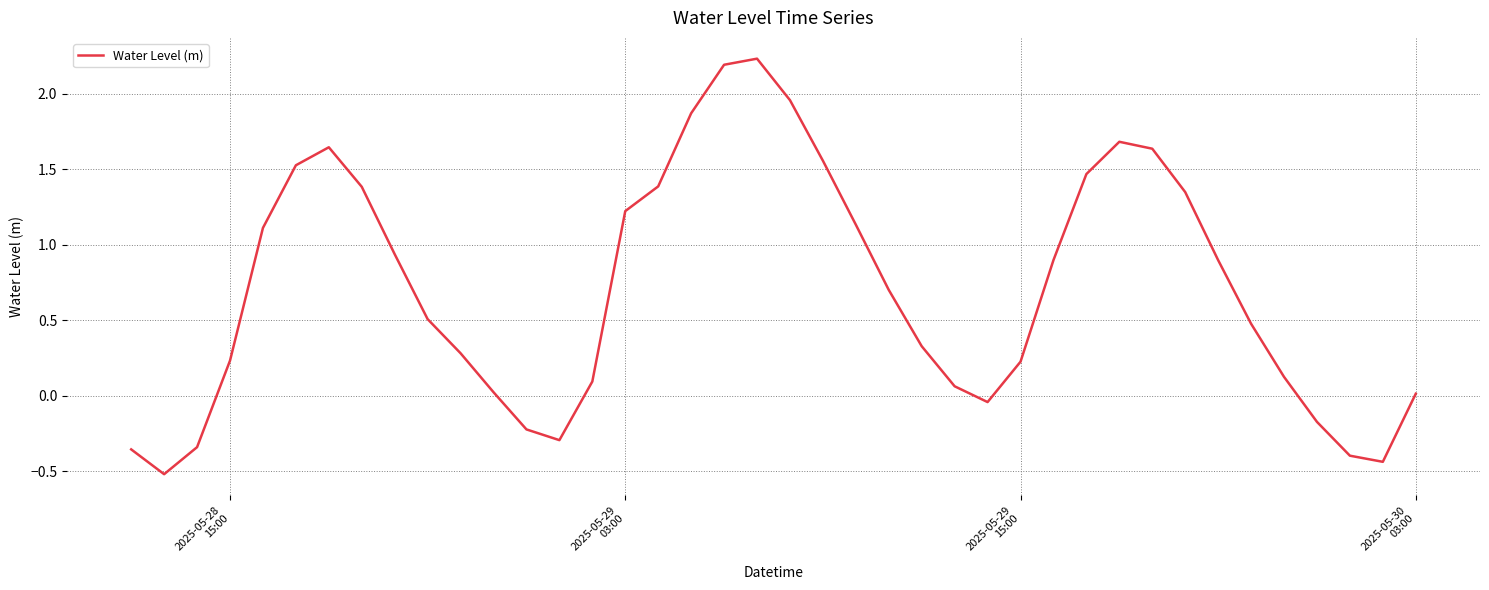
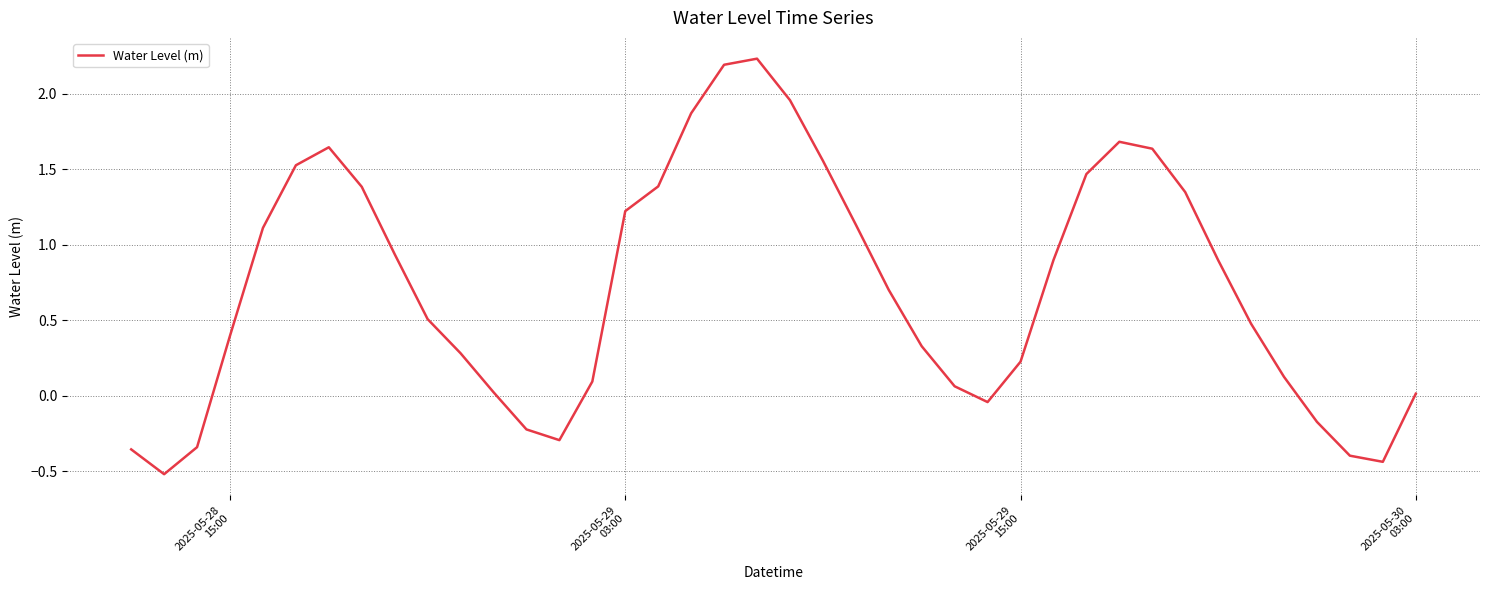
2025-05-28 15:00: 0.23 -> 0.40
